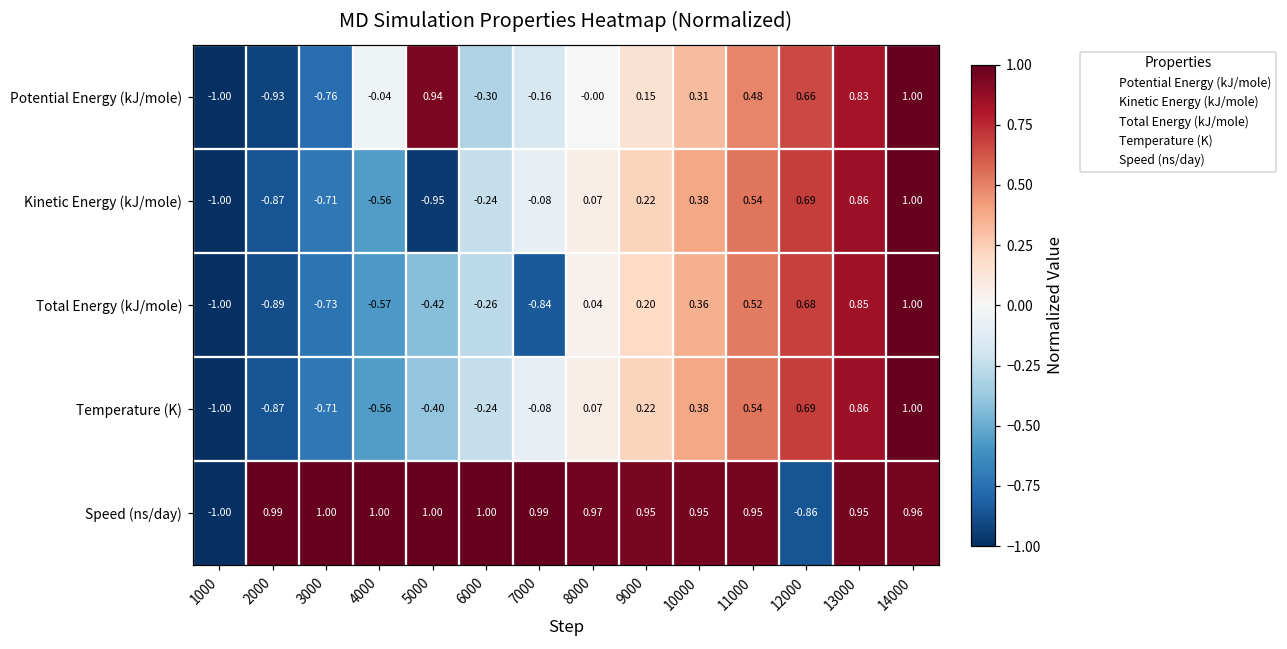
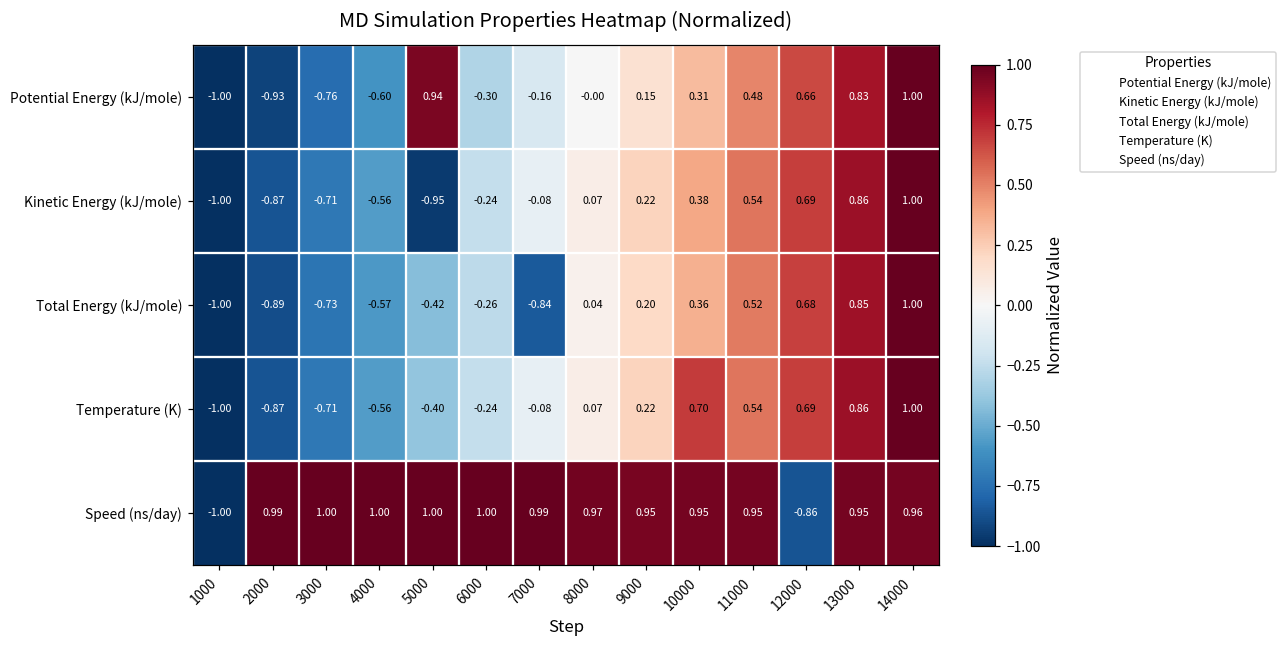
Potential Energy (kJ/mole), 4000: -0.04 -> -0.60
Temperature (K), 10000: 0.38 -> 0.70
